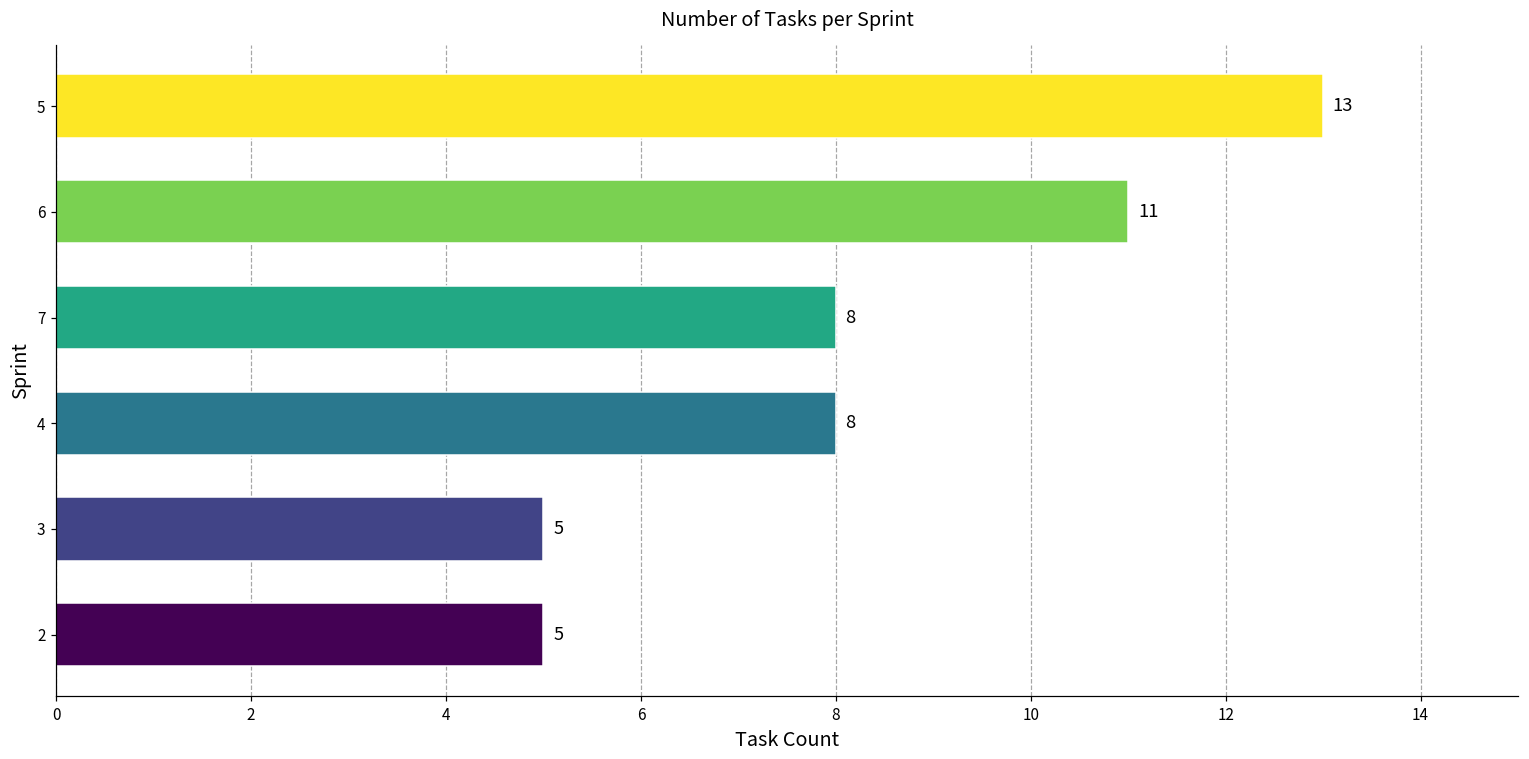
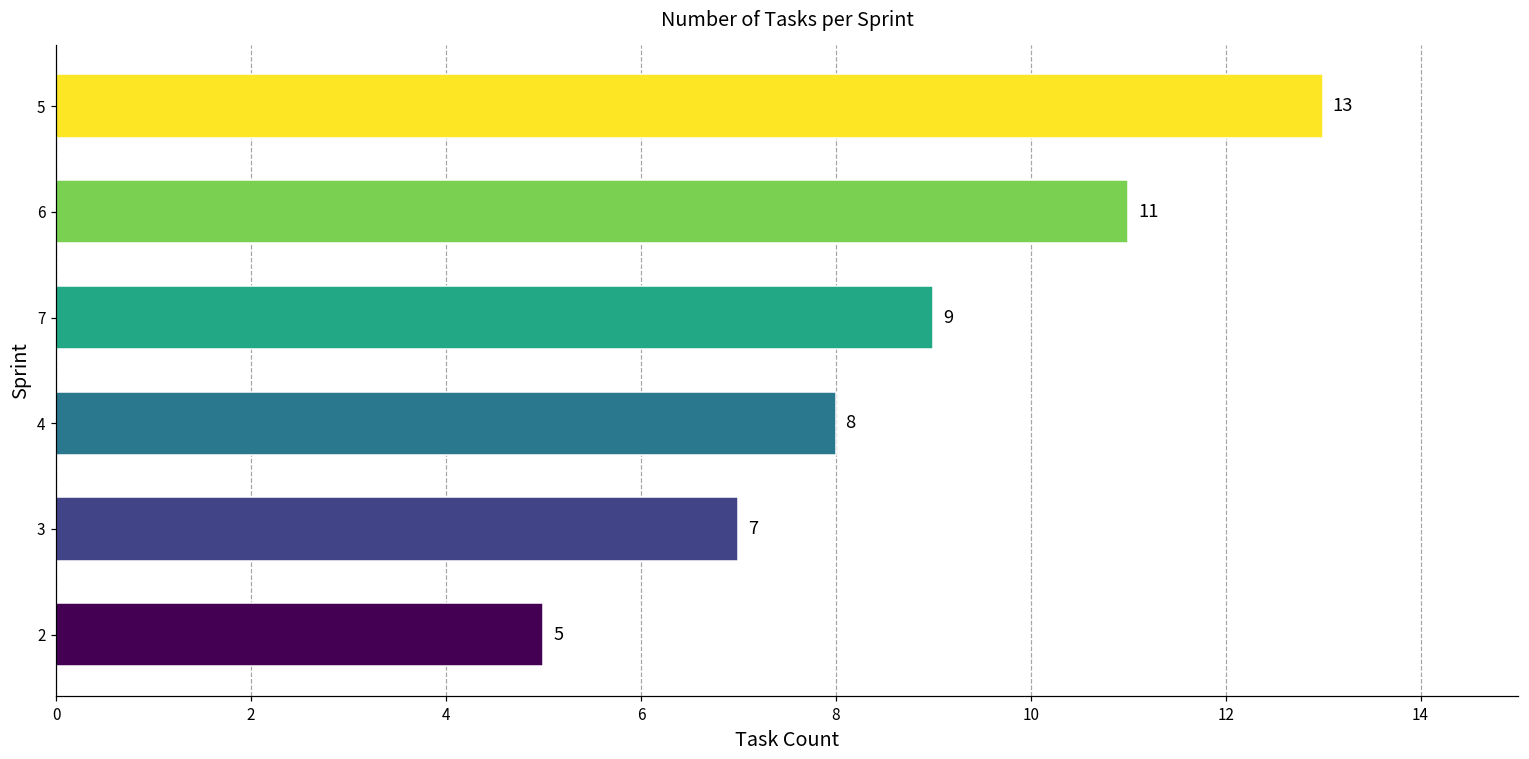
7: 8 -> 9
3: 5 -> 7
